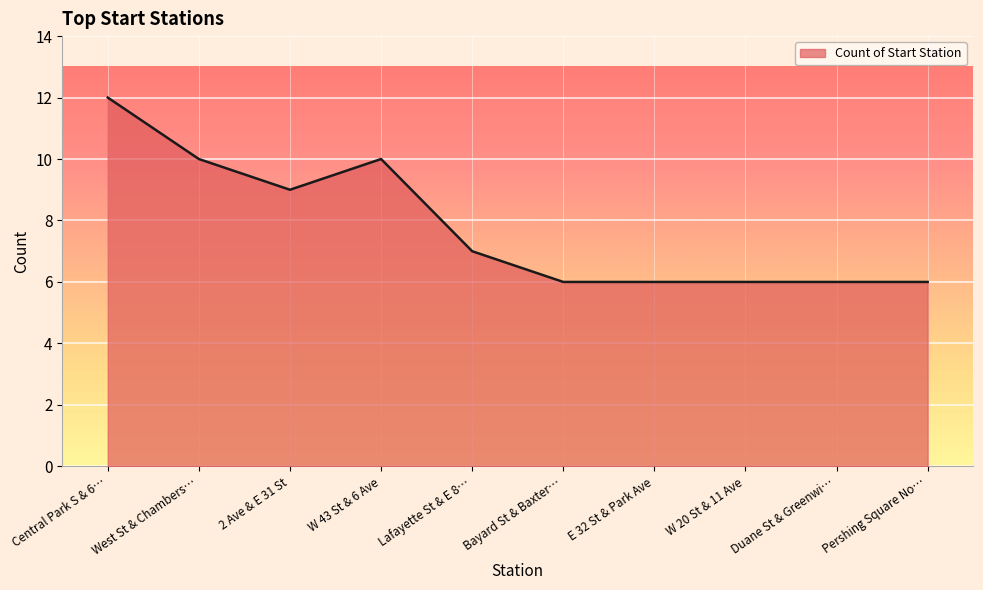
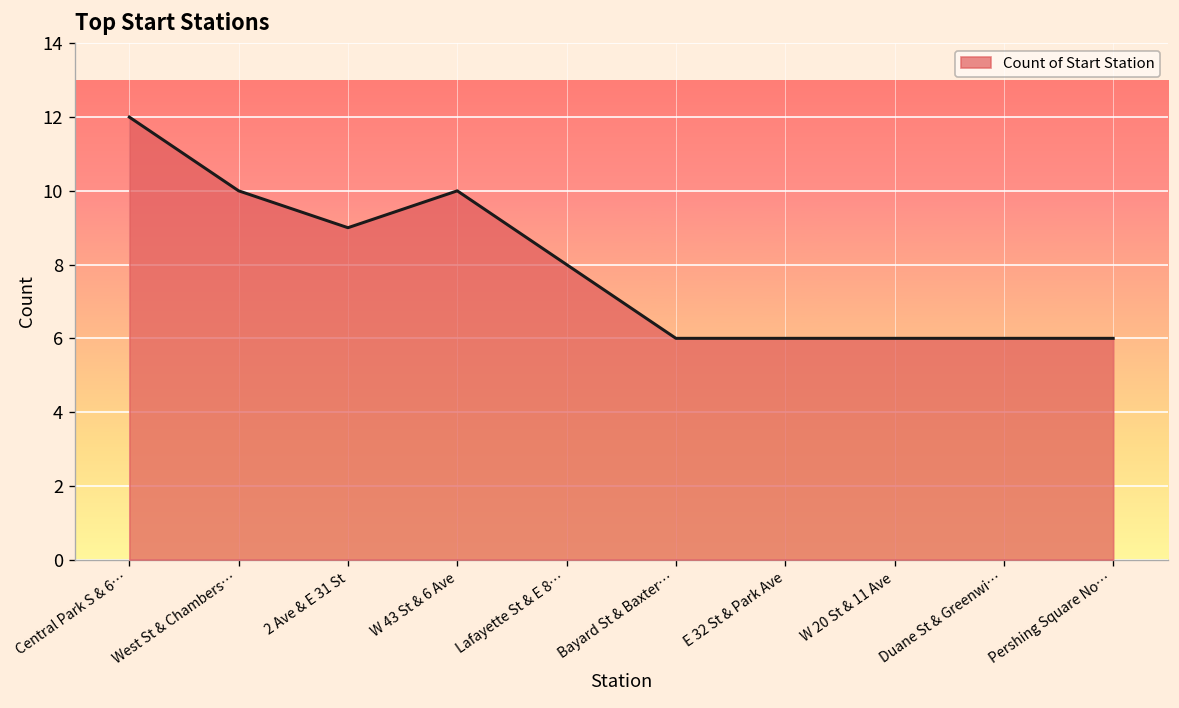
Lafayette St & E 8…: 7 -> 8
